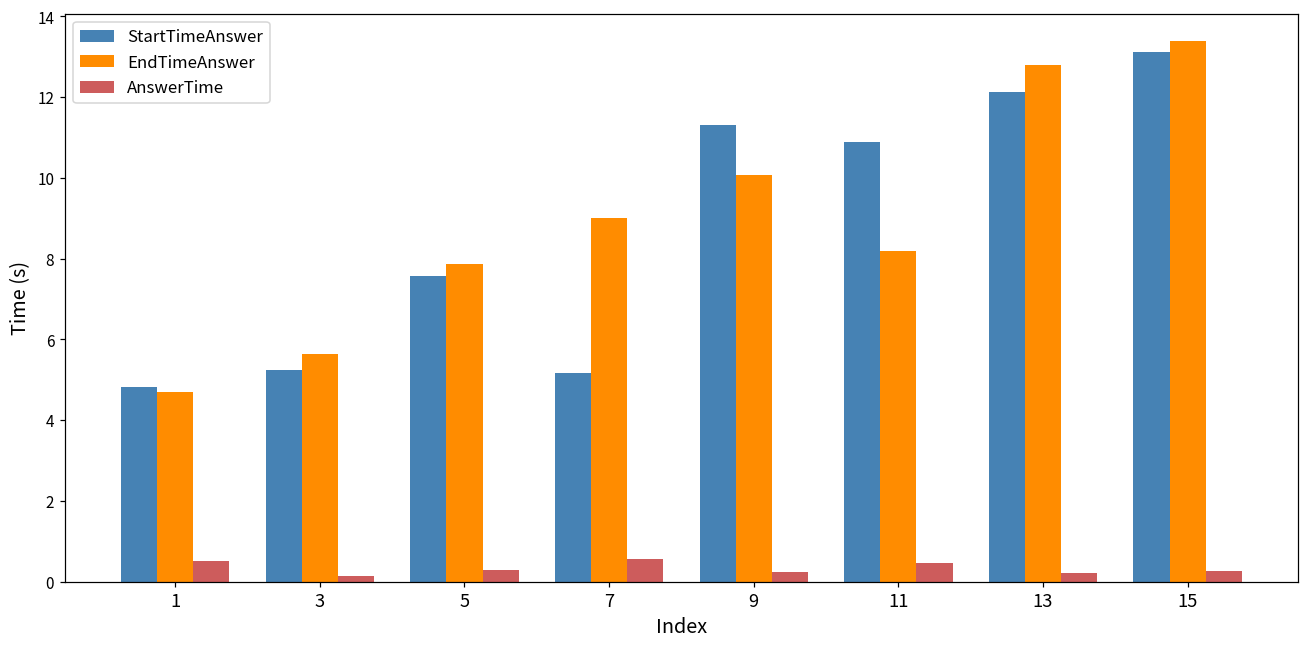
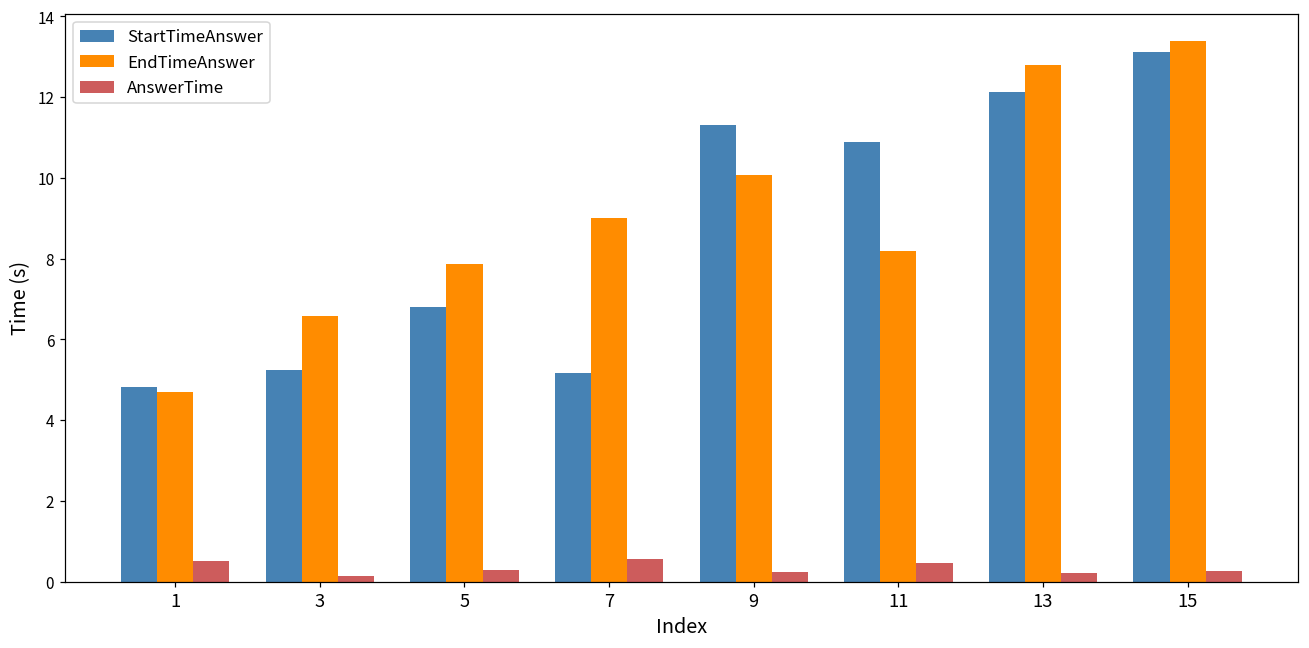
EndTimeAnswer, 3: 5.6 -> 6.6
StartTimeAnswer, 5: 7.6 -> 6.8
